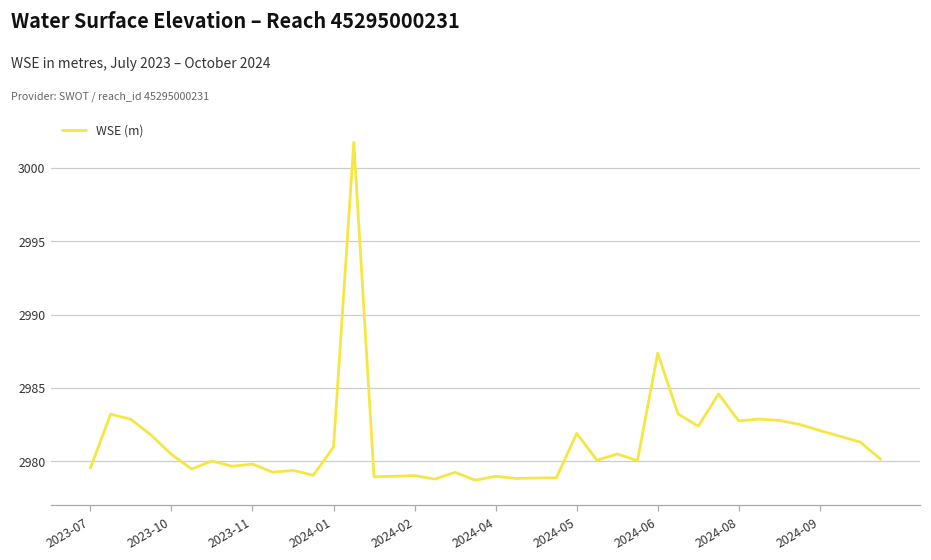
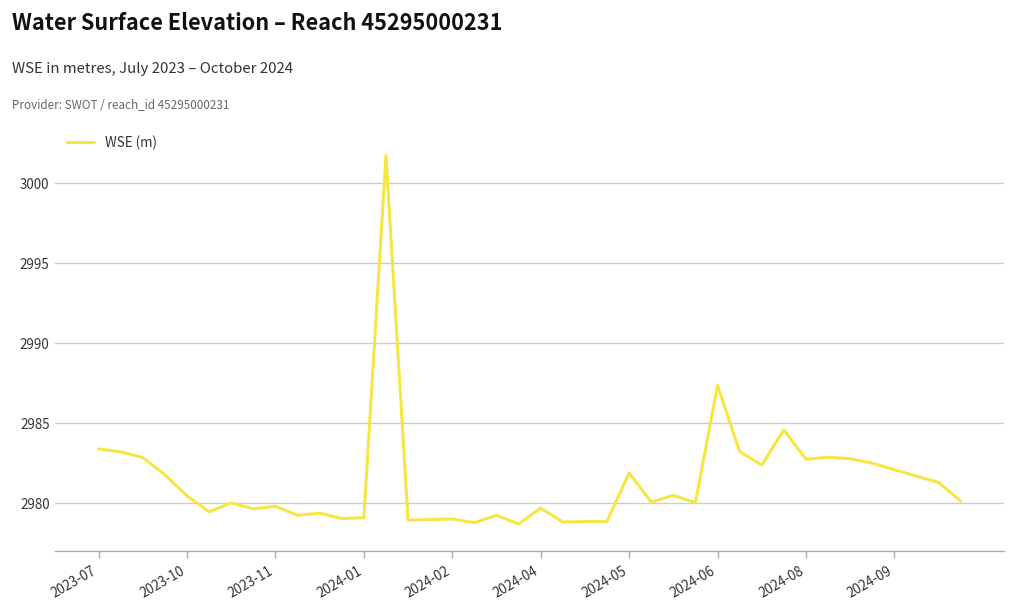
2023-07: 2979.5 -> 2983.4
2024-01: 2981.0 -> 2979.1
2024-04: 2979.0 -> 2979.7
